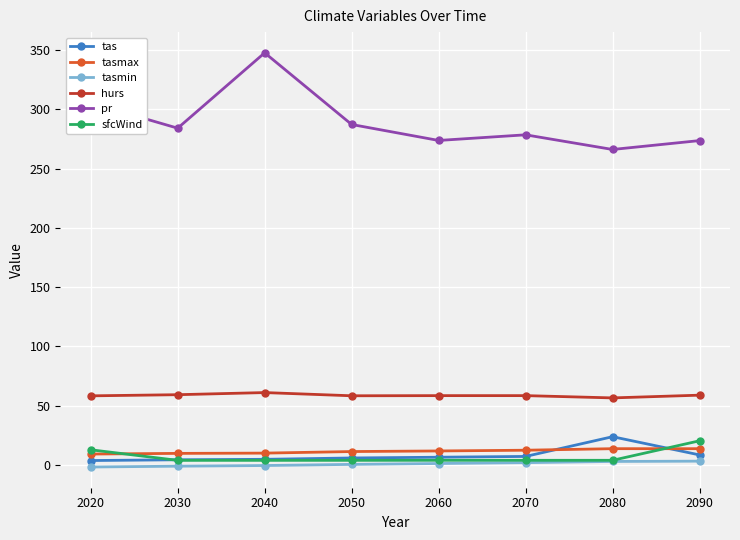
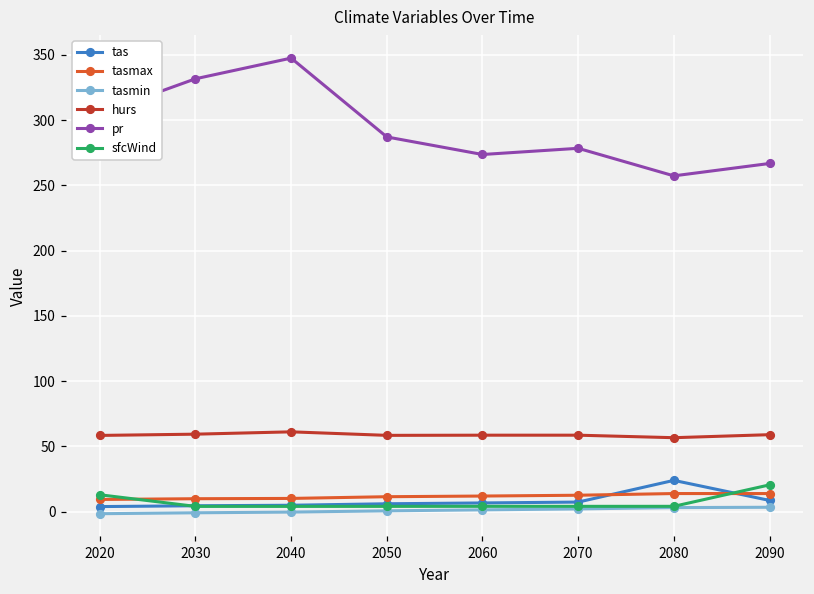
pr, 2030: 284 -> 332
pr, 2080: 266 -> 257
pr, 2090: 274 -> 267
